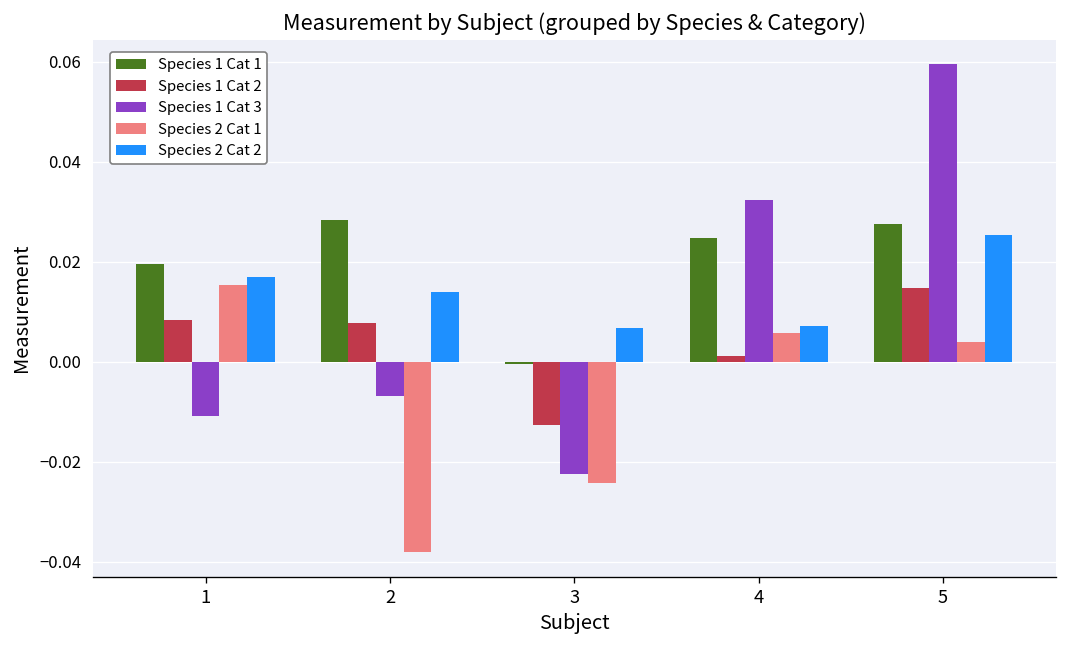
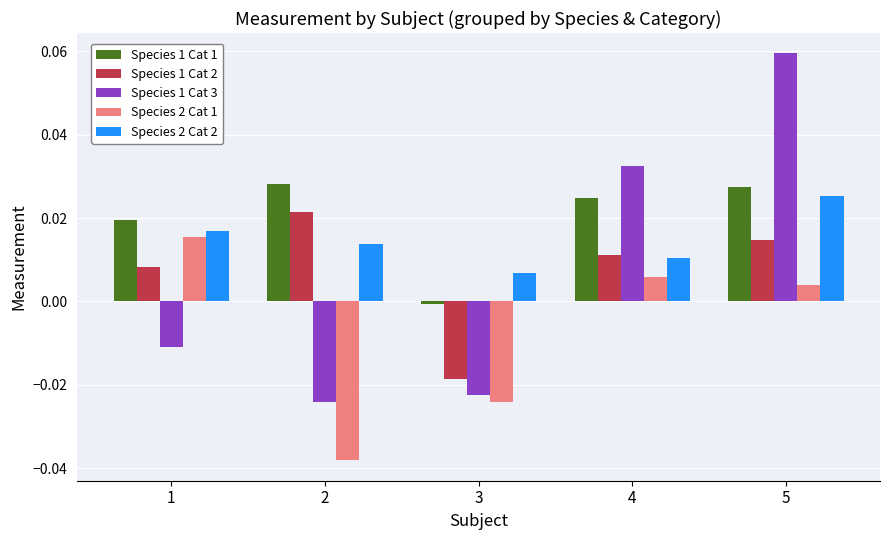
Species 1 Cat 2, 2: 0.008 -> 0.021
Species 1 Cat 3, 2: -0.007 -> -0.024
Species 1 Cat 2, 3: -0.013 -> -0.018
Species 1 Cat 2, 4: 0.001 -> 0.011
Species 2 Cat 2, 4: 0.007 -> 0.011
